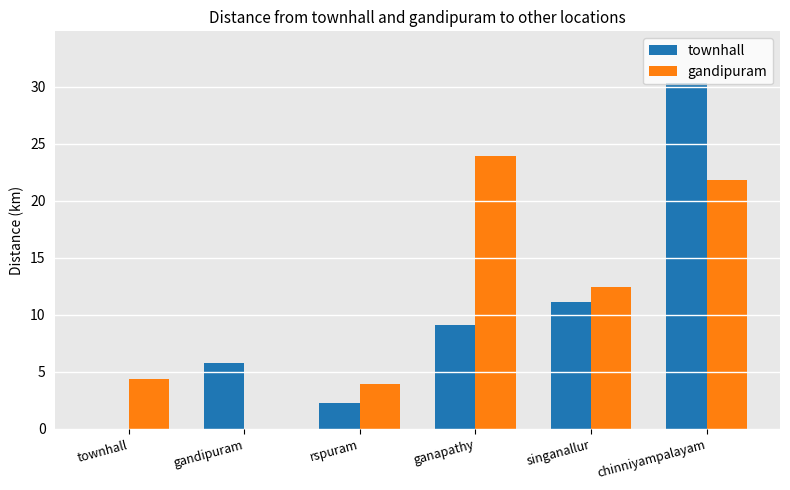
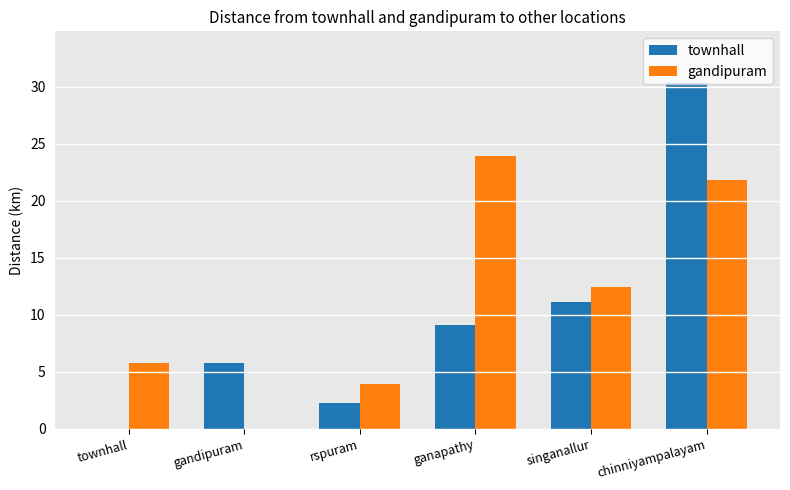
gandipuram, townhall: 4.4 -> 5.8
